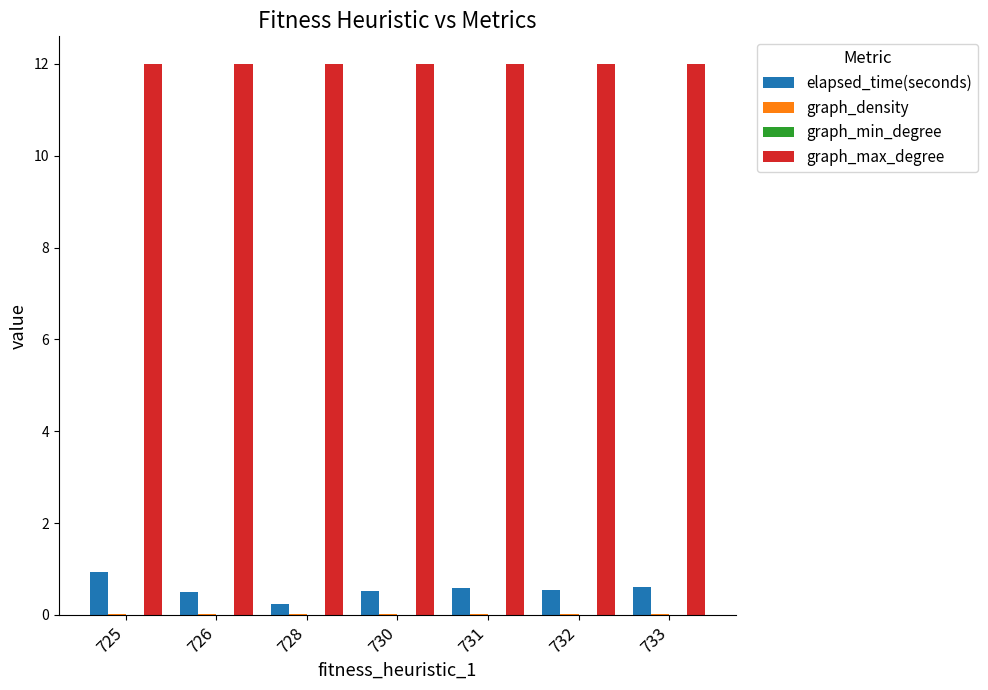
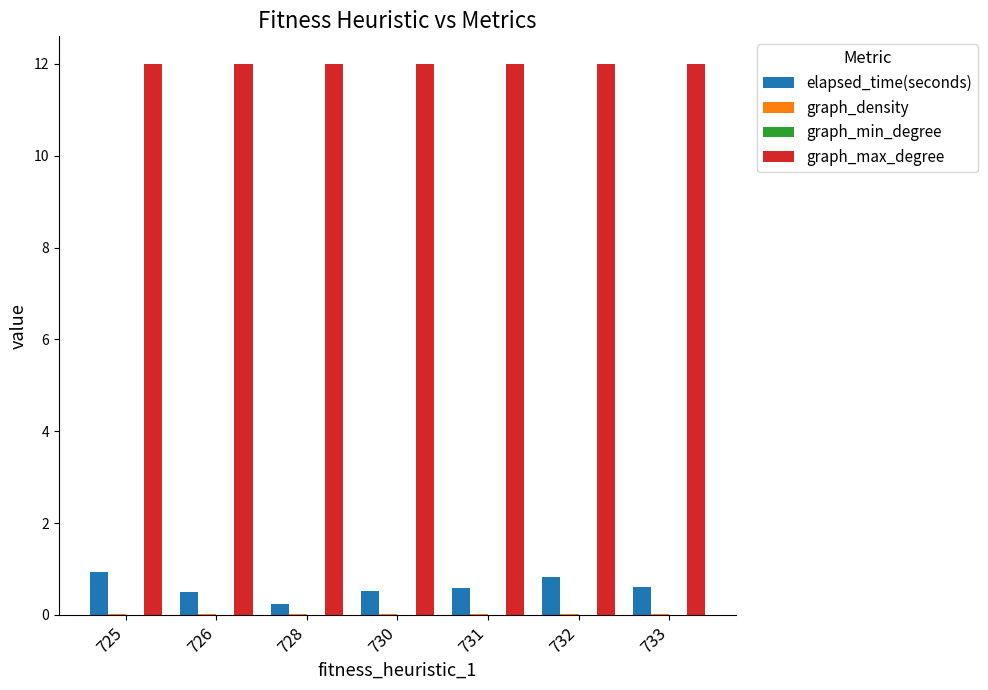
elapsed_time(seconds), 732: 0.5 -> 0.8
